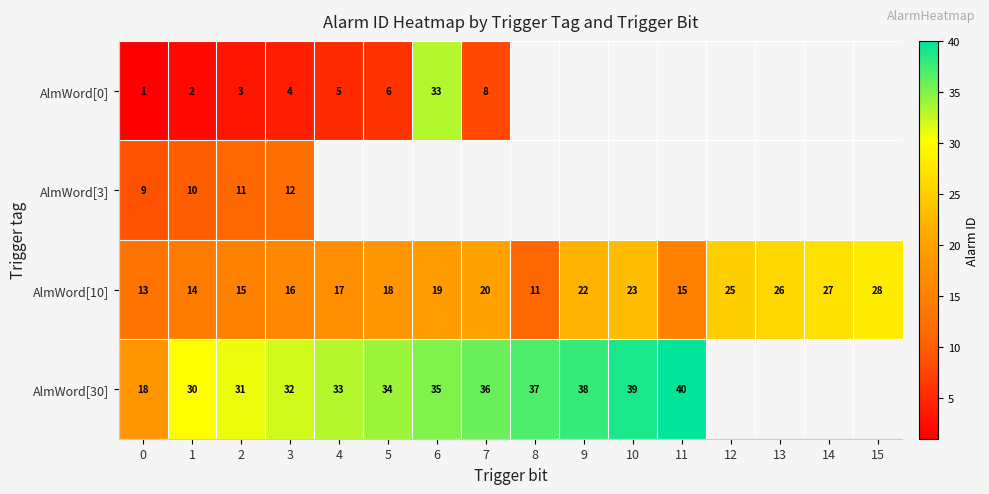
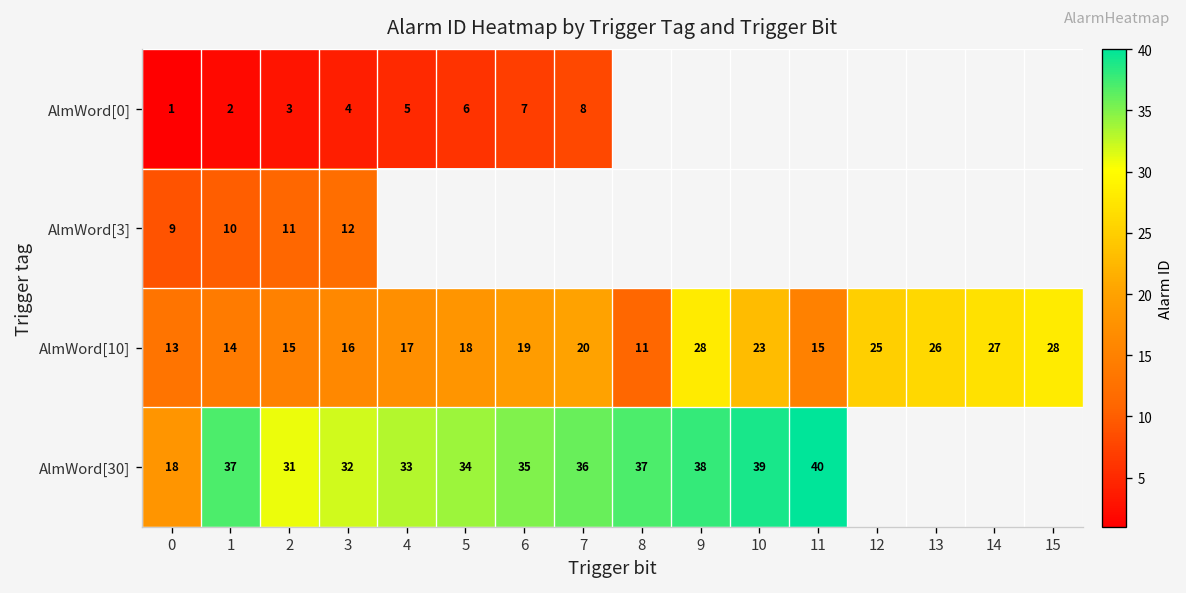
AlmWord[0], 6: 33 -> 7
AlmWord[10], 9: 22 -> 28
AlmWord[30], 1: 30 -> 37
